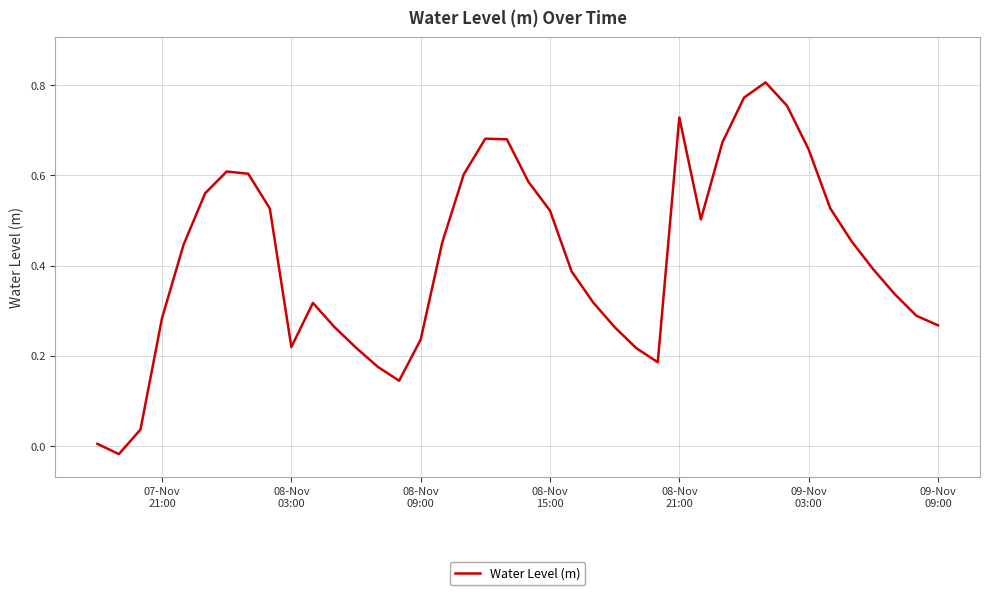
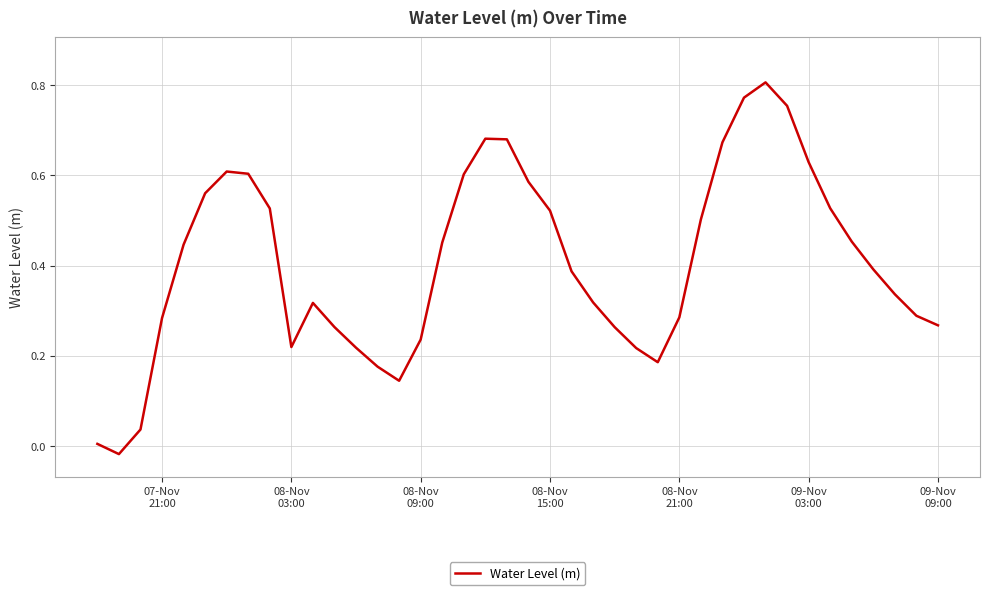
08-Nov 21:00: 0.73 -> 0.29
09-Nov 03:00: 0.66 -> 0.63
